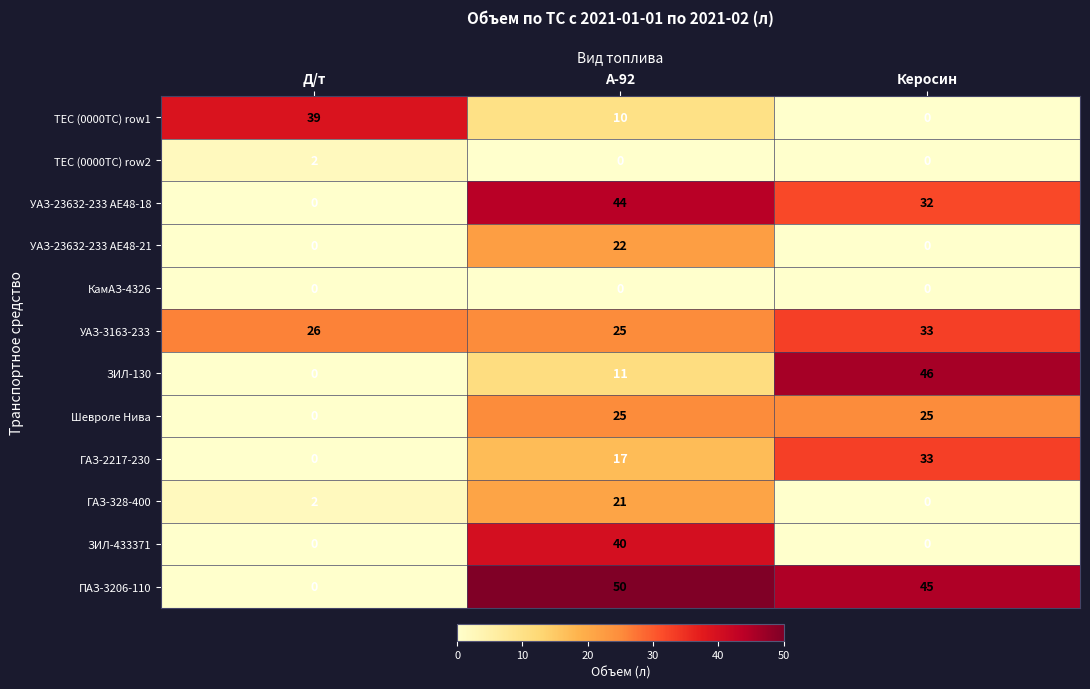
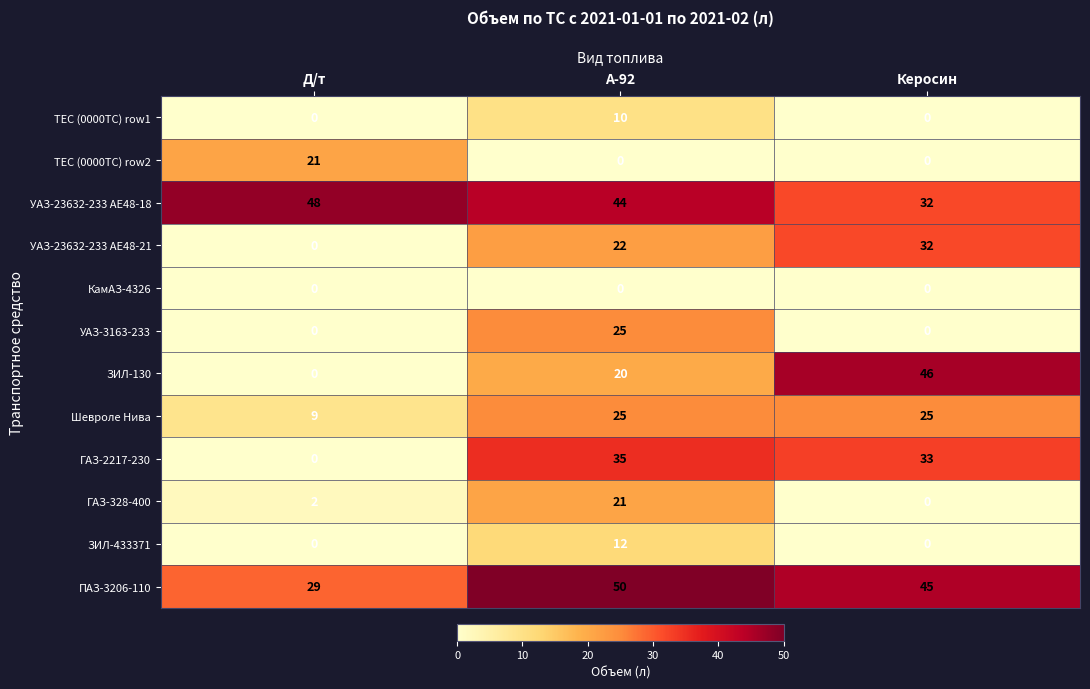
TEC (0000TC) row1, Д/т: 39 -> 0
TEC (0000TC) row2, Д/т: 2 -> 21
УАЗ-23632-233 AE48-18, Д/т: 0 -> 48
УАЗ-23632-233 AE48-21, Керосин: 0 -> 32
УАЗ-3163-233, Д/т: 26 -> 0
УАЗ-3163-233, Керосин: 33 -> 0
ЗИЛ-130, A-92: 11 -> 20
Шевроле Нива, Д/т: 0 -> 9
ГАЗ-2217-230, A-92: 17 -> 35
ЗИЛ-433371, A-92: 40 -> 12
ПАЗ-3206-110, Д/т: 0 -> 29
